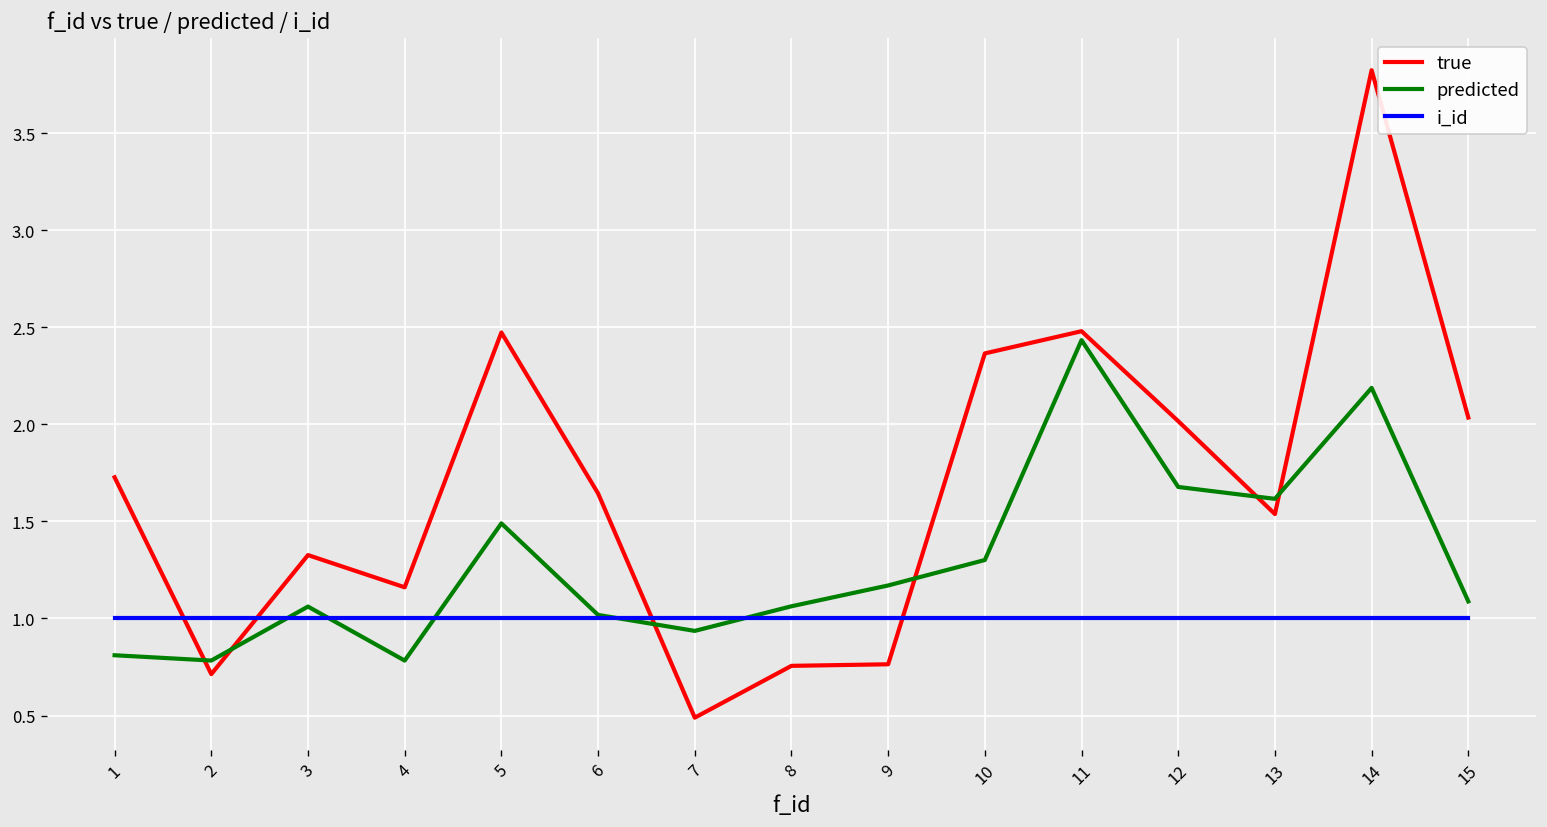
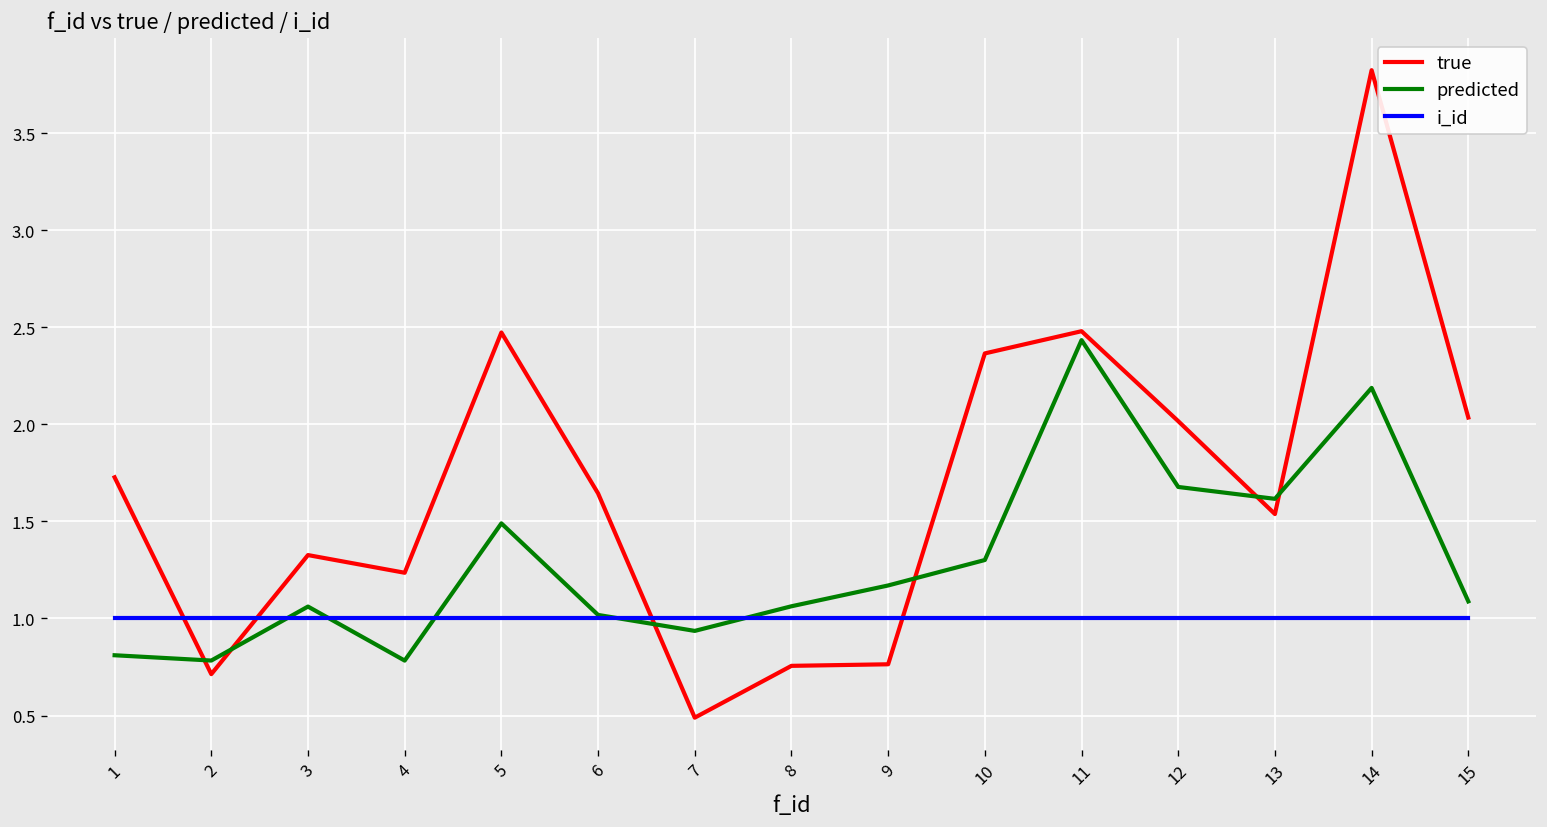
true, 4: 1.16 -> 1.24
